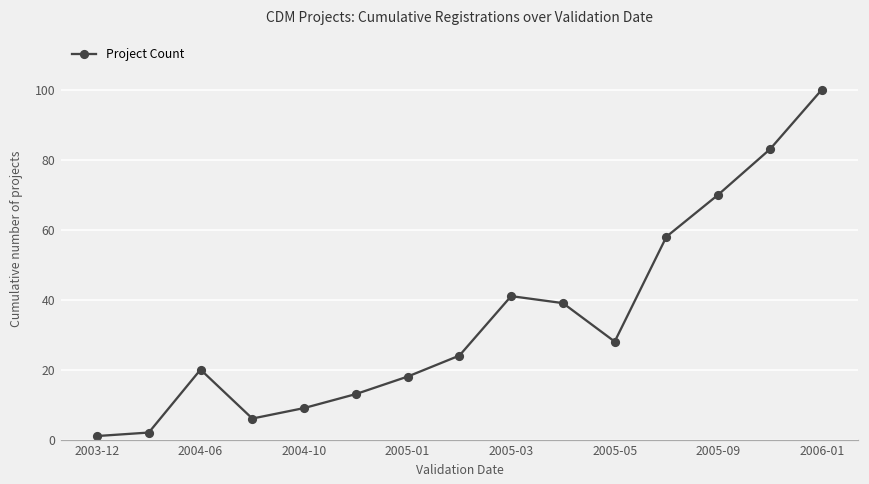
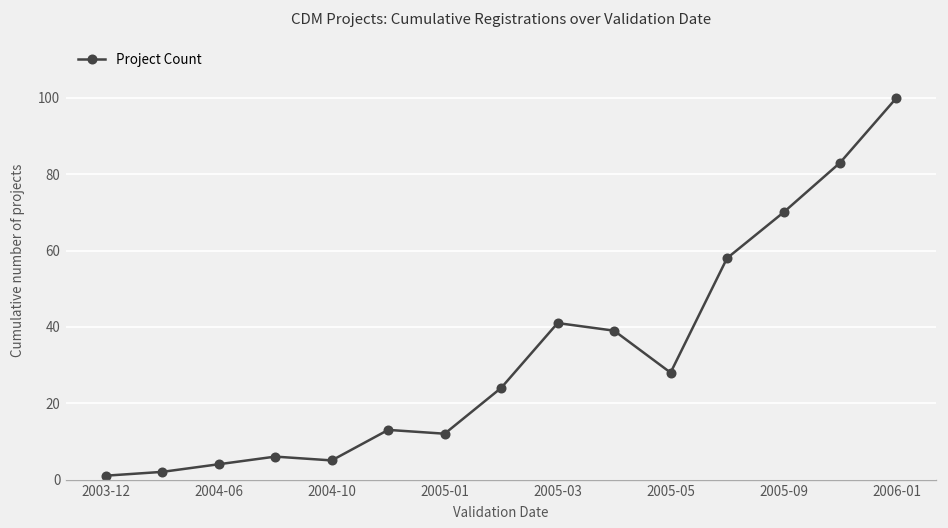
2004-06: 20 -> 4
2004-10: 9 -> 5
2005-01: 18 -> 12
